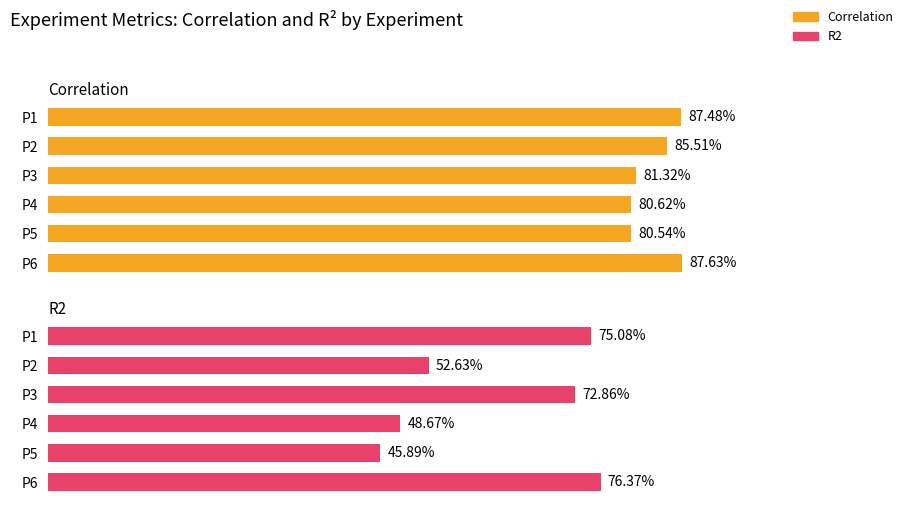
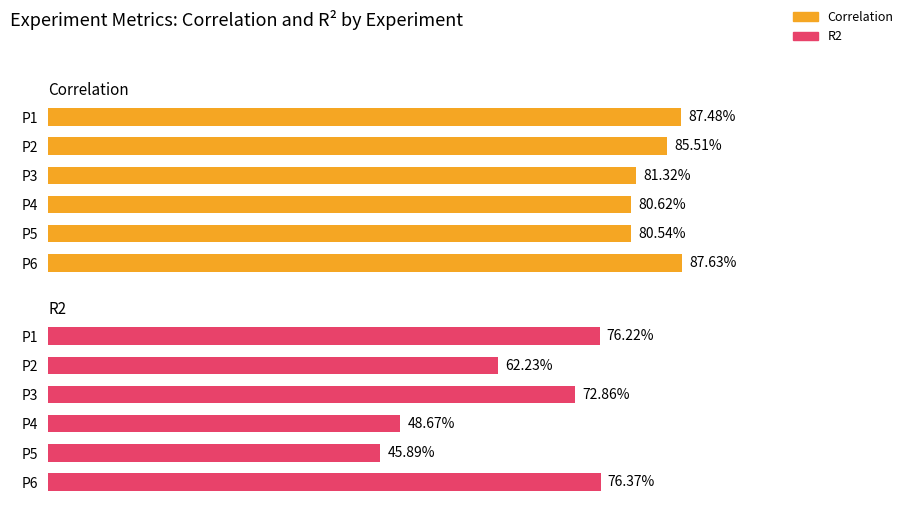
R2, P1: 75.08% -> 76.22%
R2, P2: 52.63% -> 62.23%
